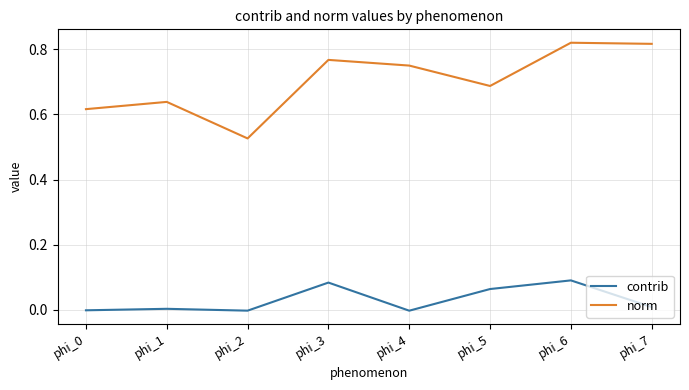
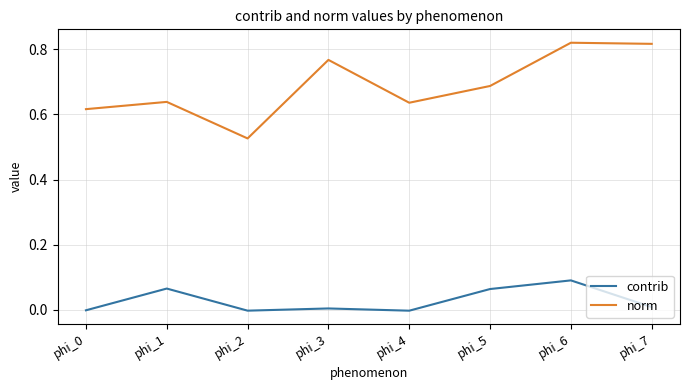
contrib, phi_1: 0.00 -> 0.07
contrib, phi_3: 0.08 -> 0.00
norm, phi_4: 0.75 -> 0.64
